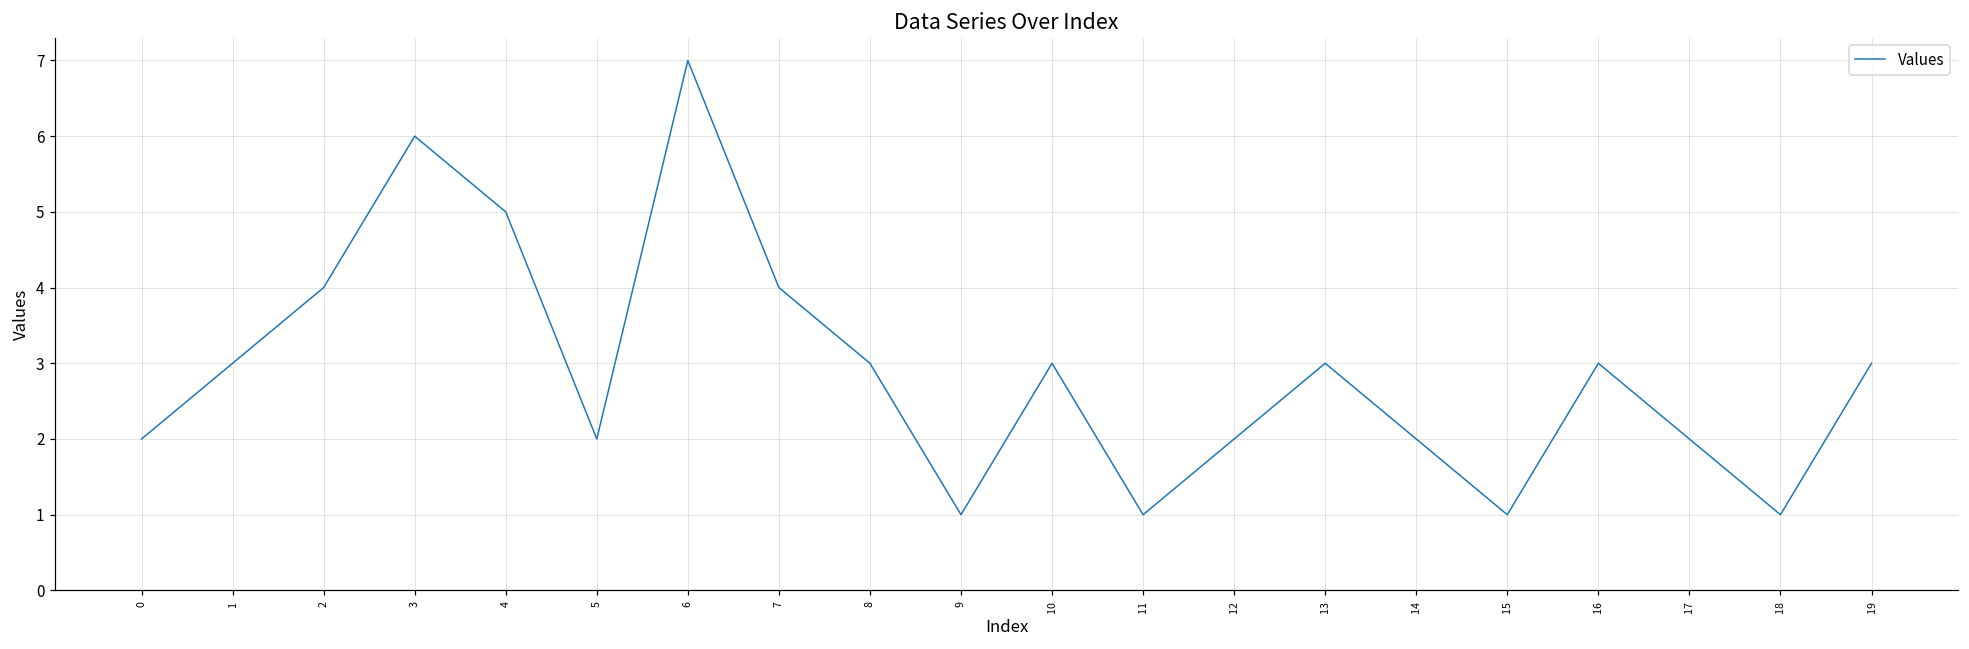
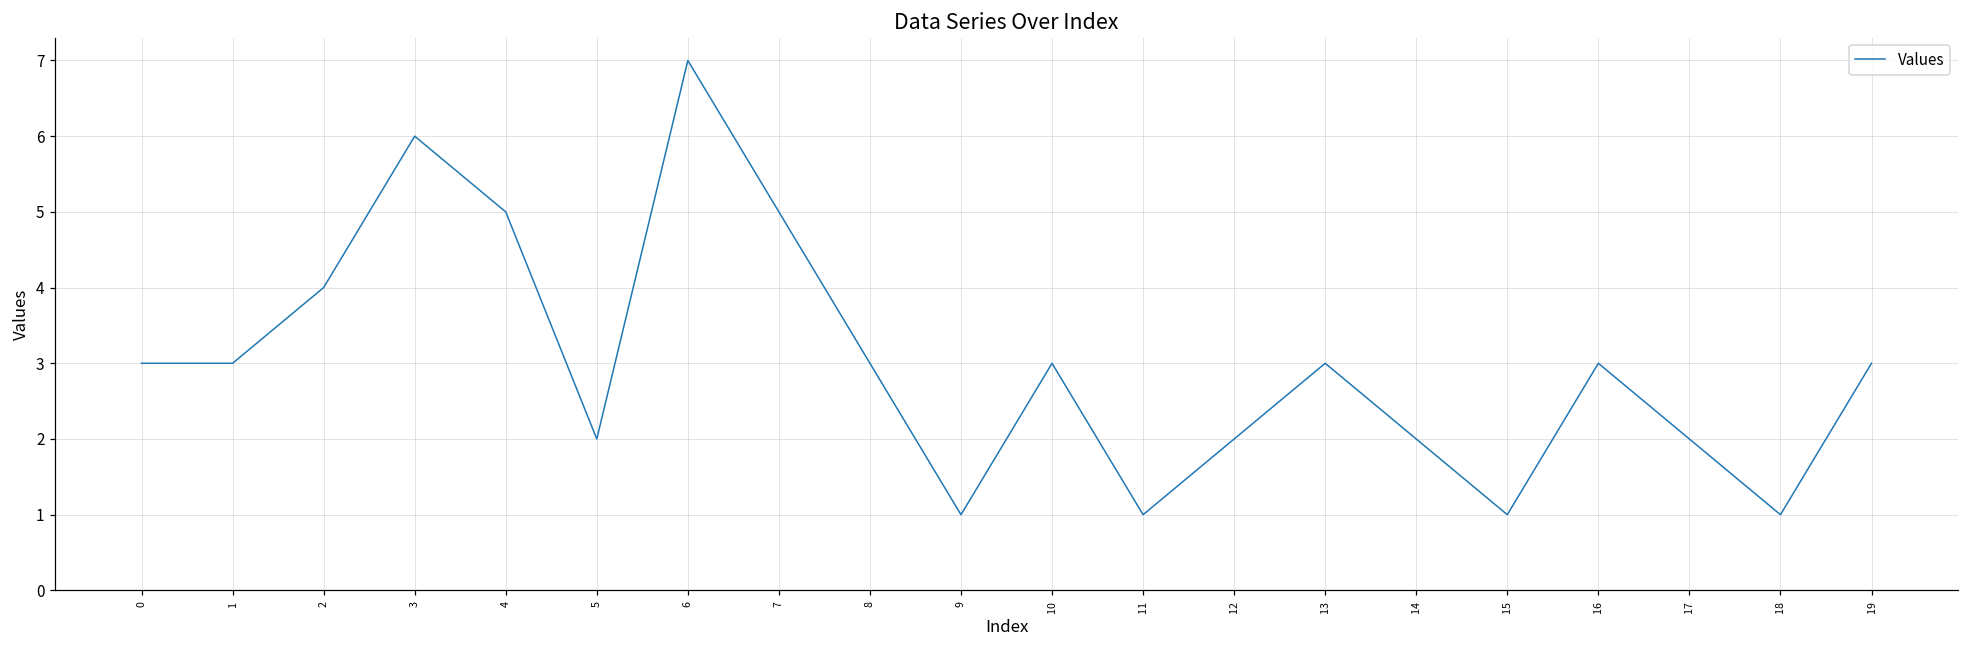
0: 2 -> 3
7: 4 -> 5
